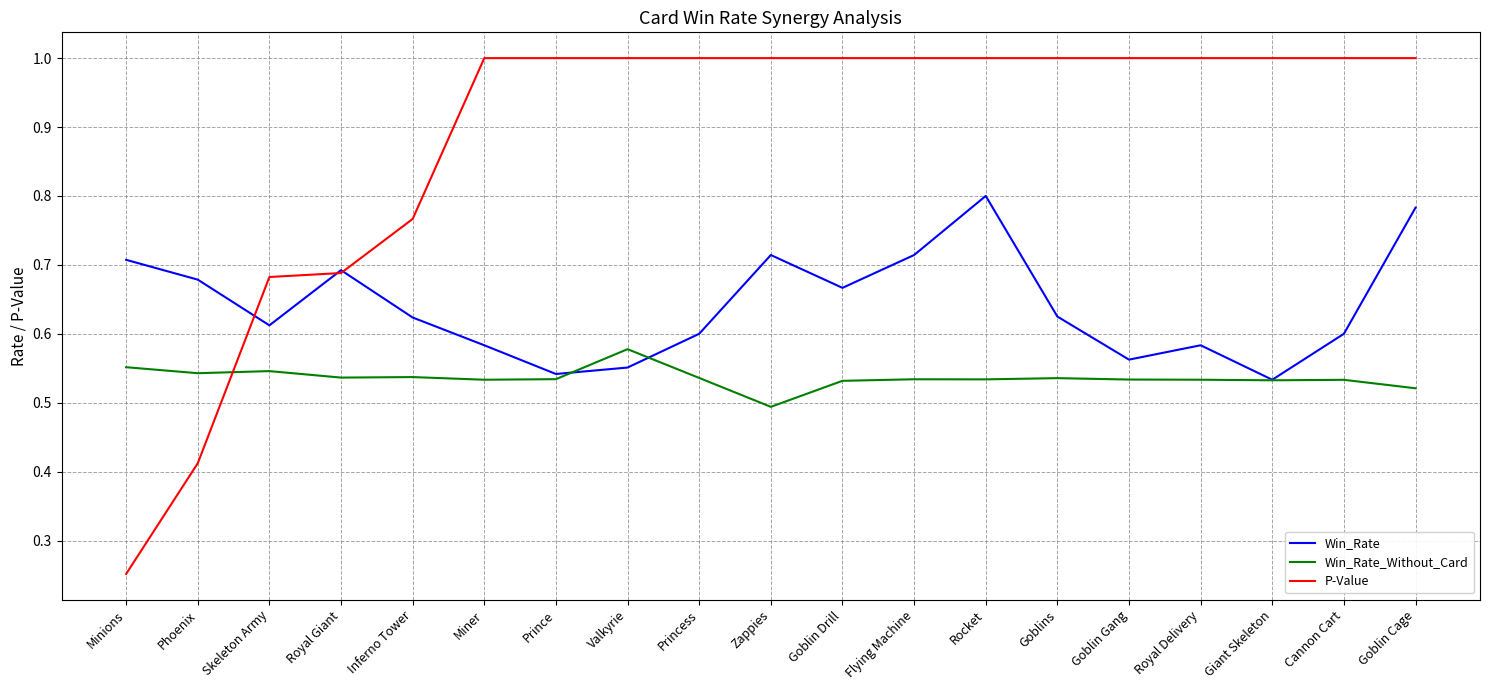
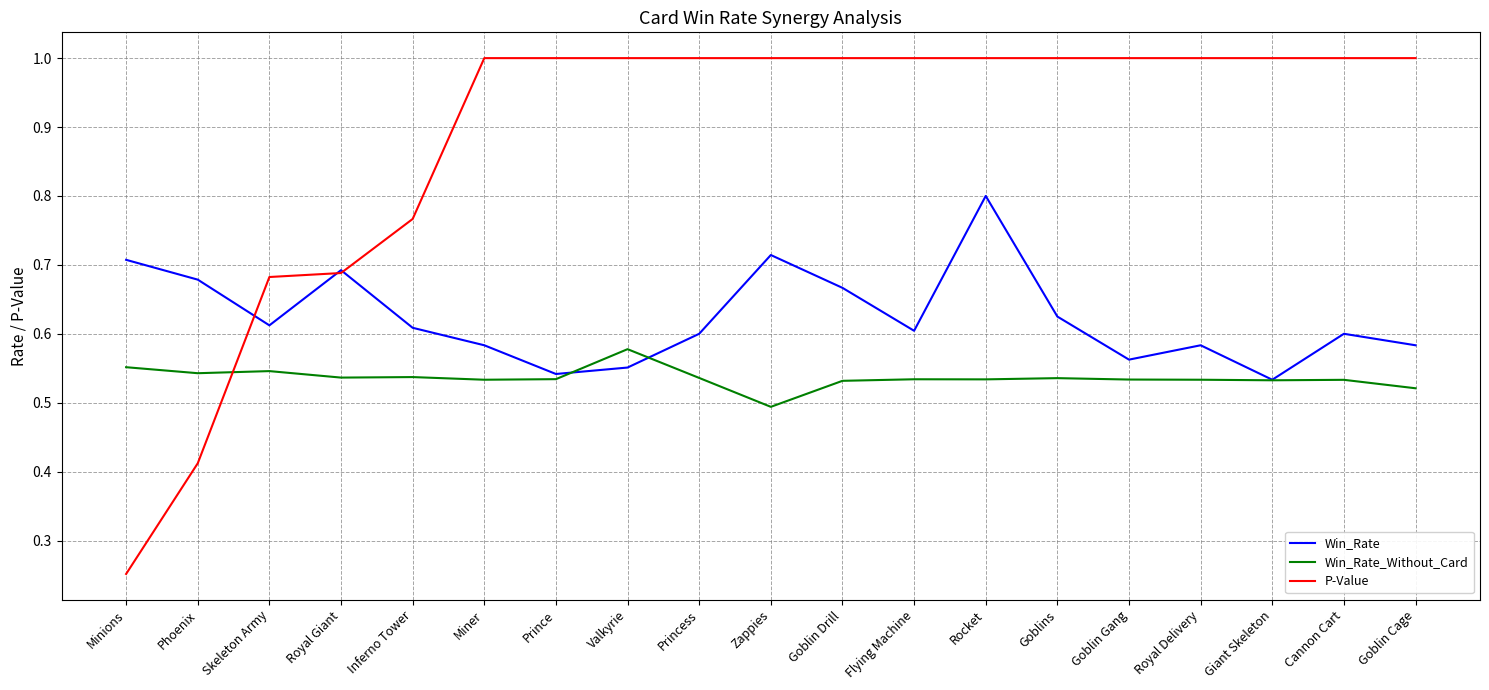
Win_Rate, Inferno Tower: 0.62 -> 0.61
Win_Rate, Flying Machine: 0.71 -> 0.60
Win_Rate, Goblin Cage: 0.78 -> 0.58
